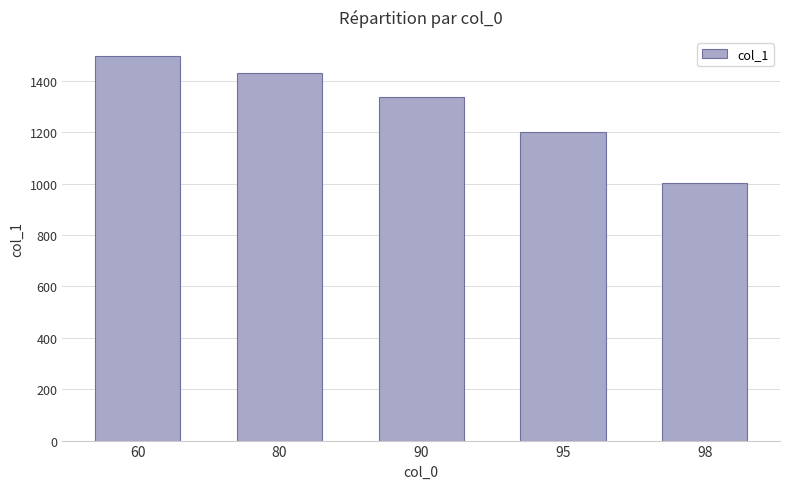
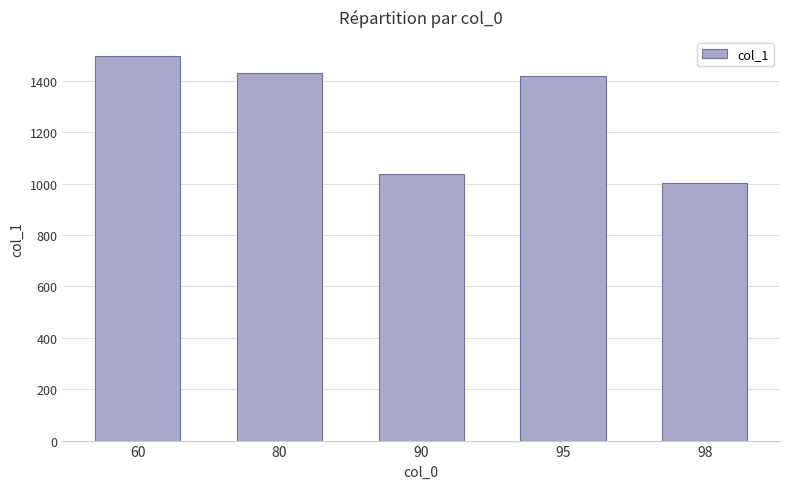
90: 1340 -> 1040
95: 1200 -> 1420
